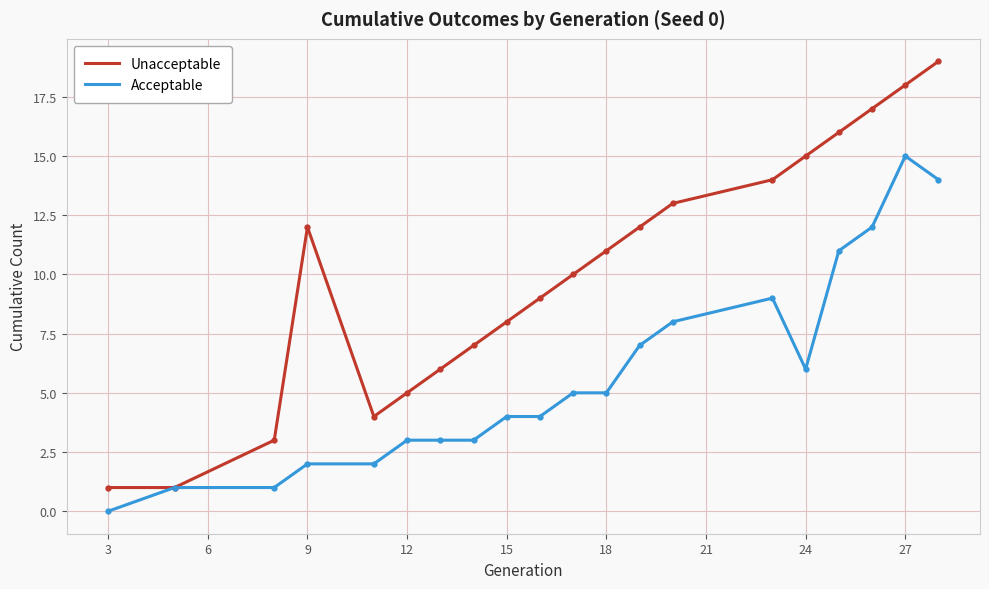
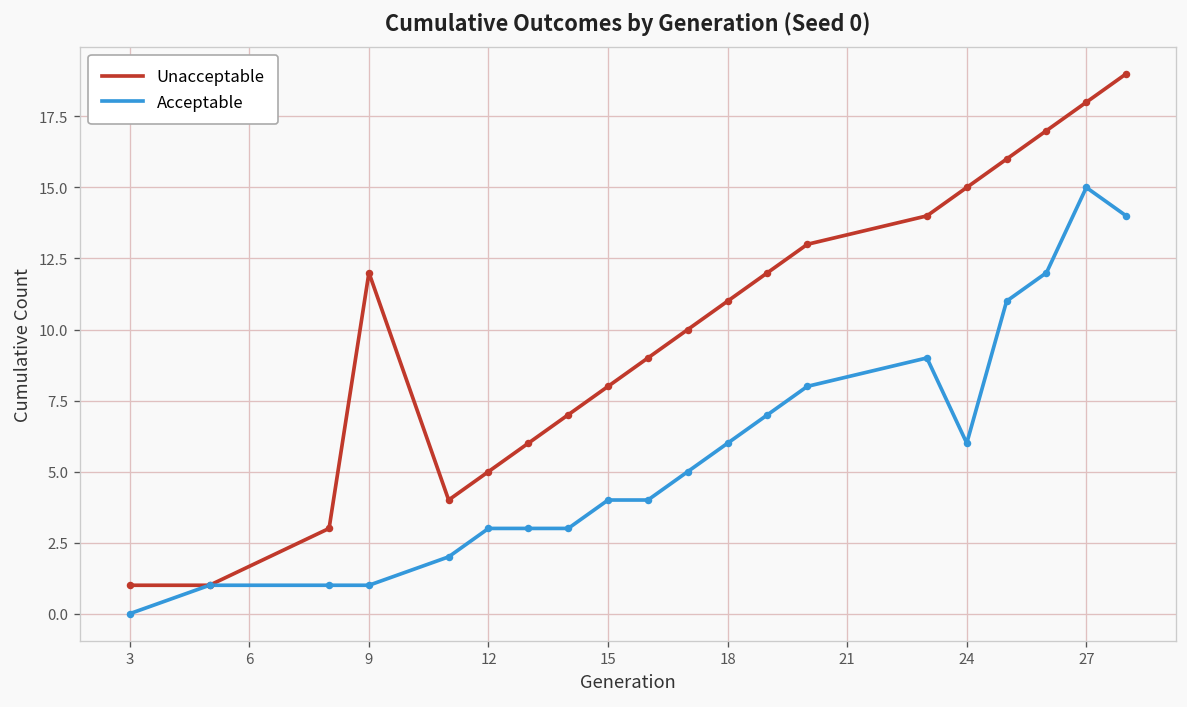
Acceptable, 9: 2 -> 1
Acceptable, 18: 5 -> 6
